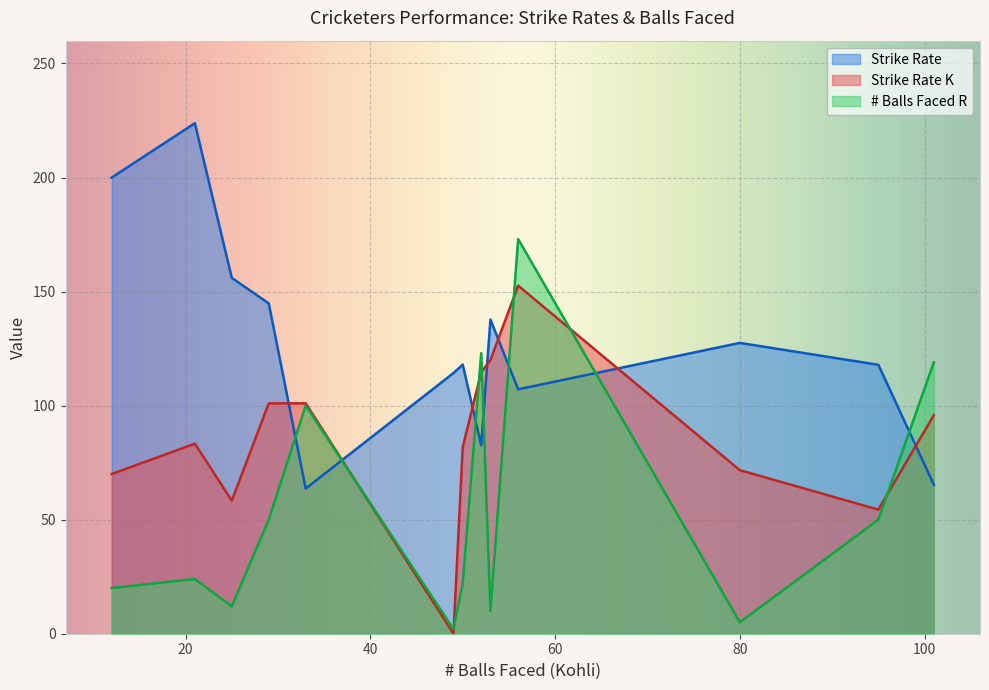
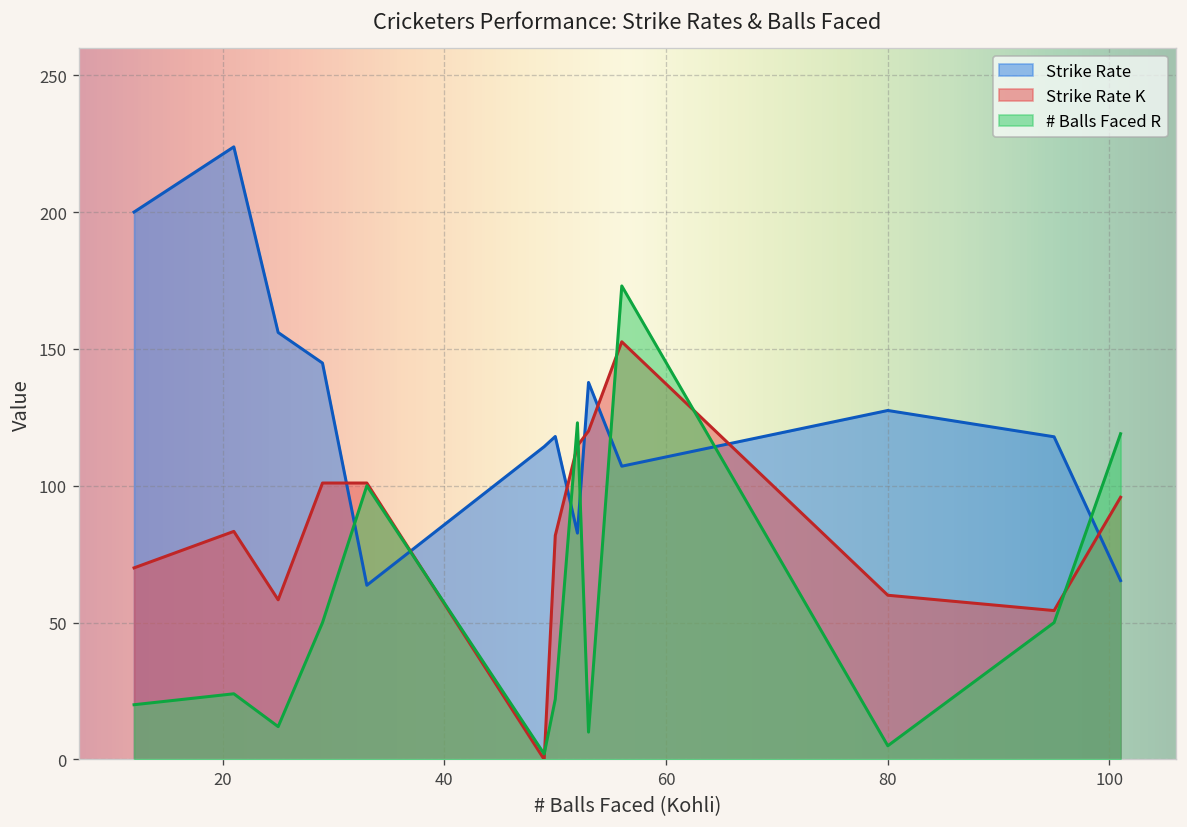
Strike Rate K, 80: 72 -> 60
